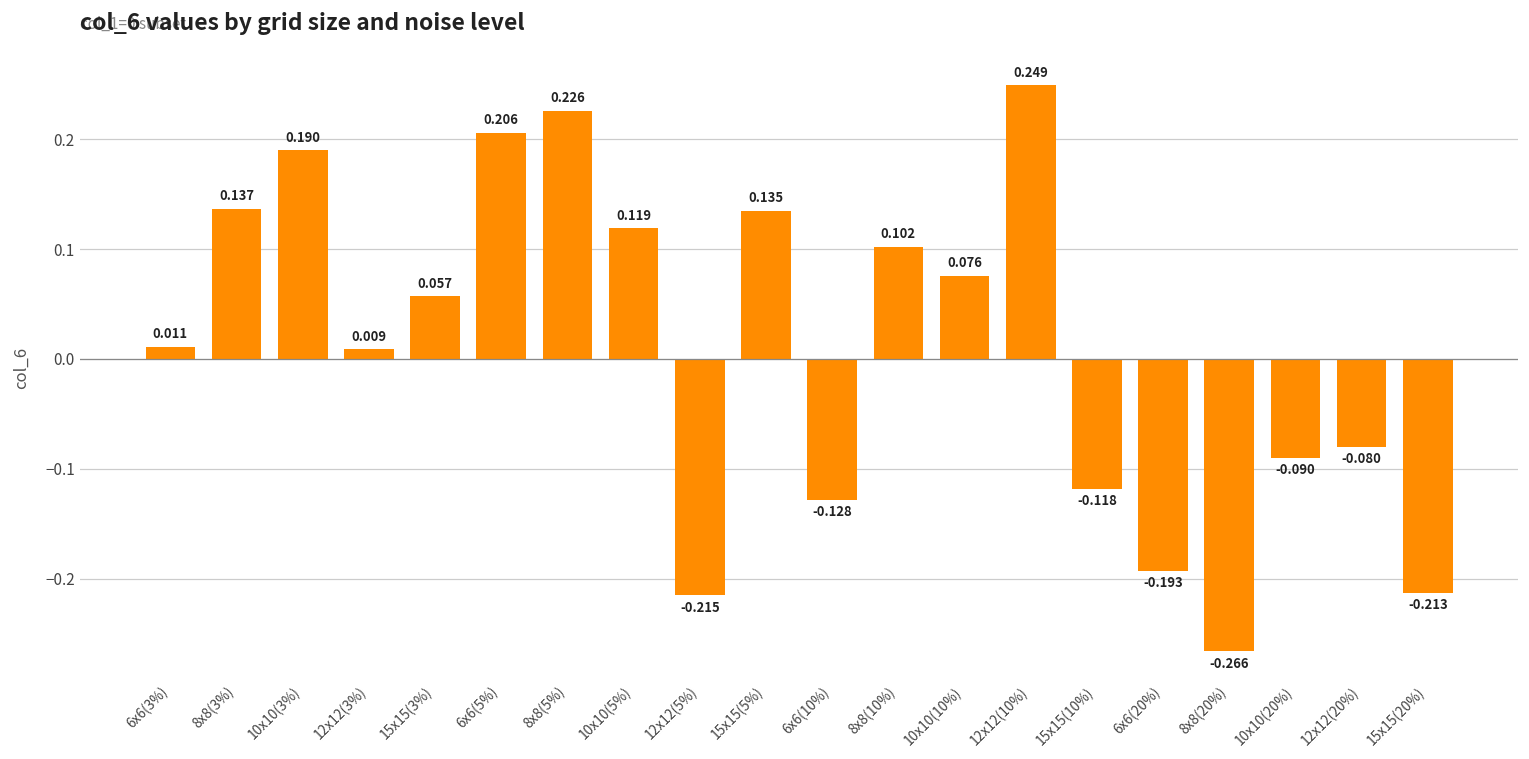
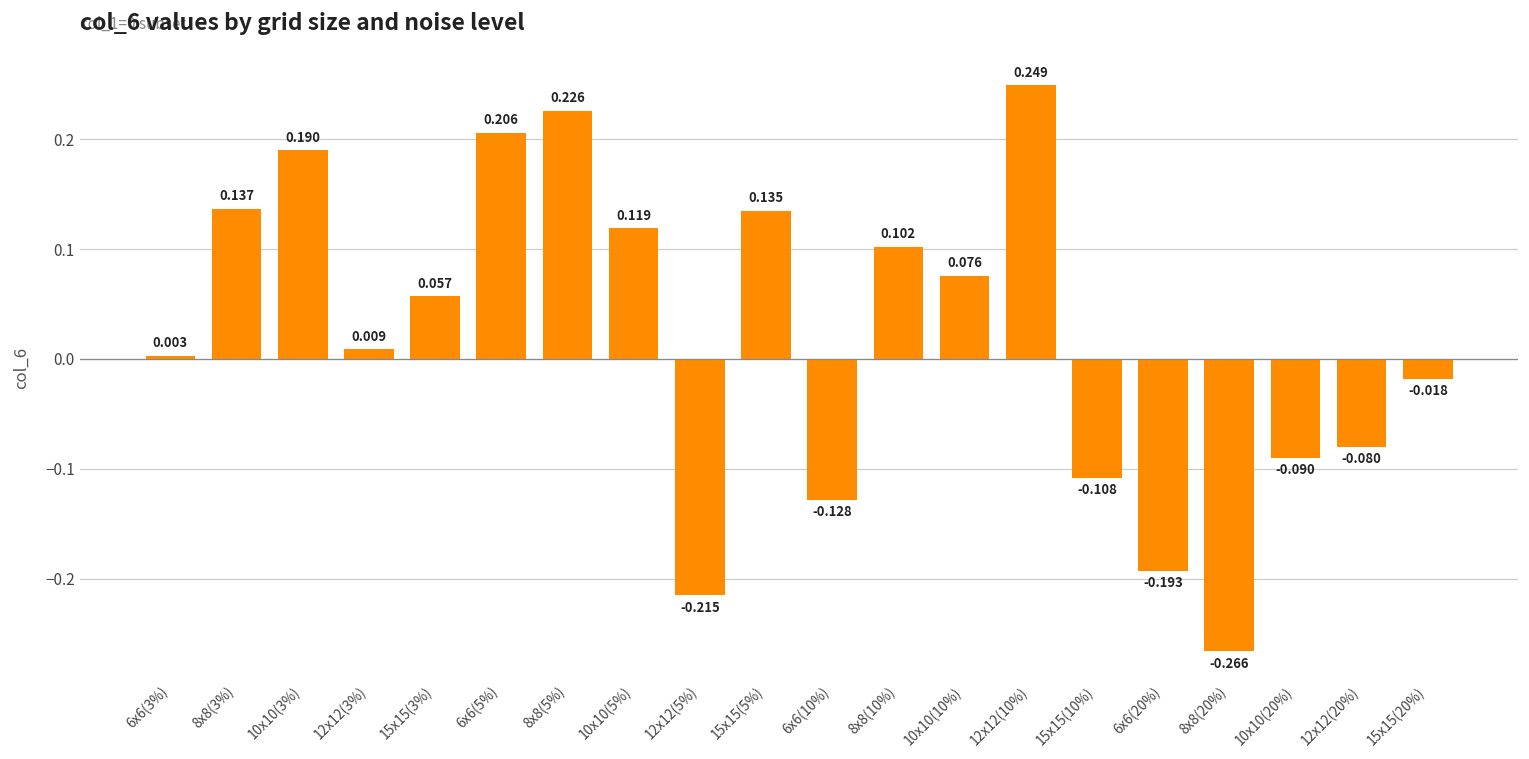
6x6(3%): 0.011 -> 0.003
15x15(10%): -0.118 -> -0.108
15x15(20%): -0.213 -> -0.018
